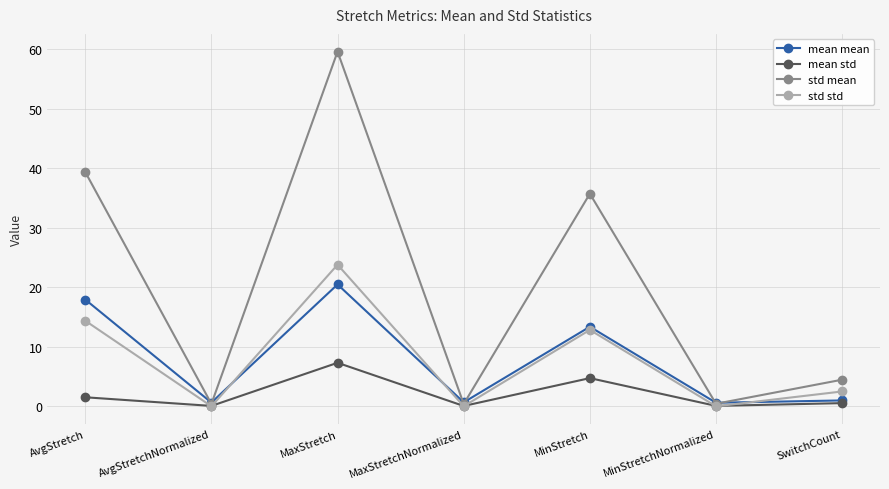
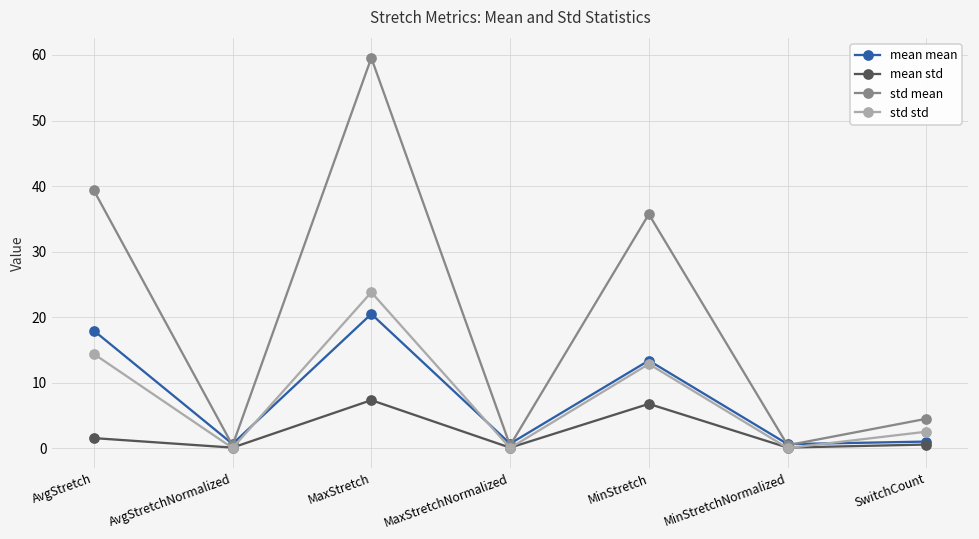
mean std, MinStretch: 5 -> 7
